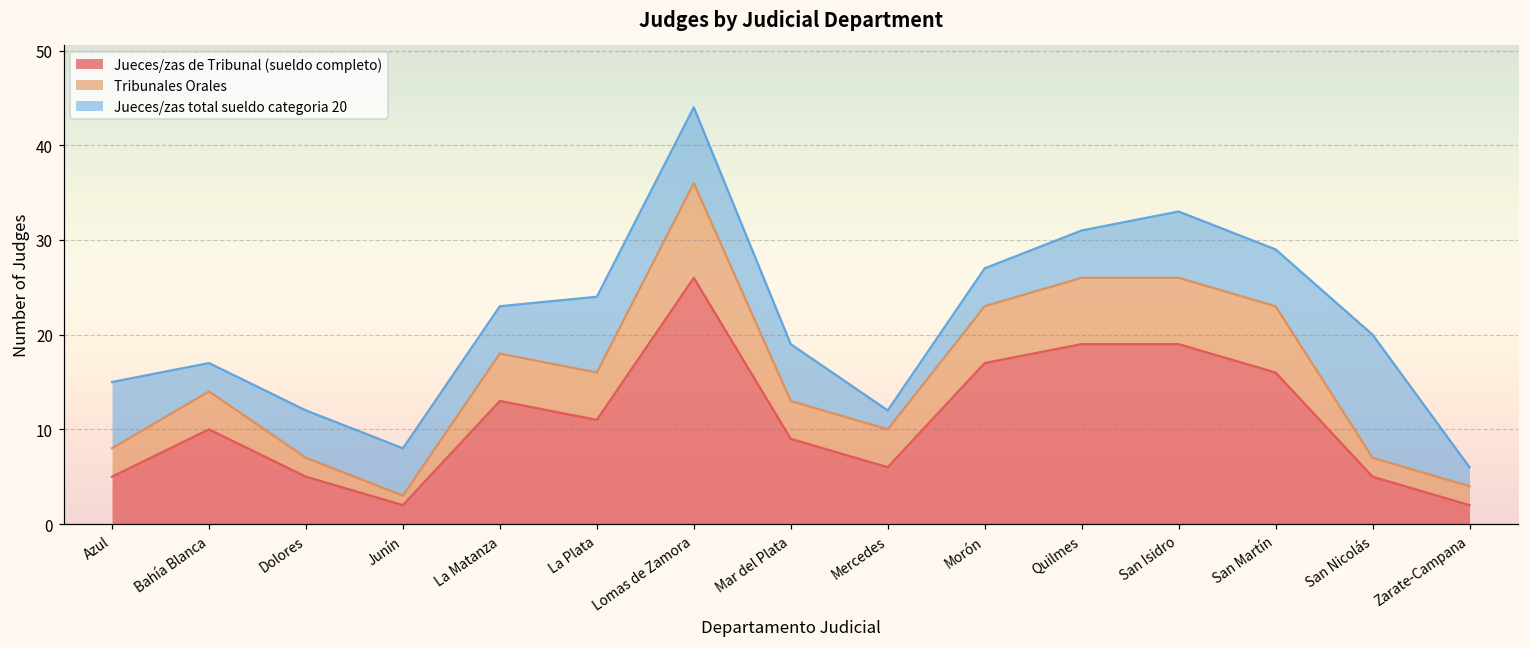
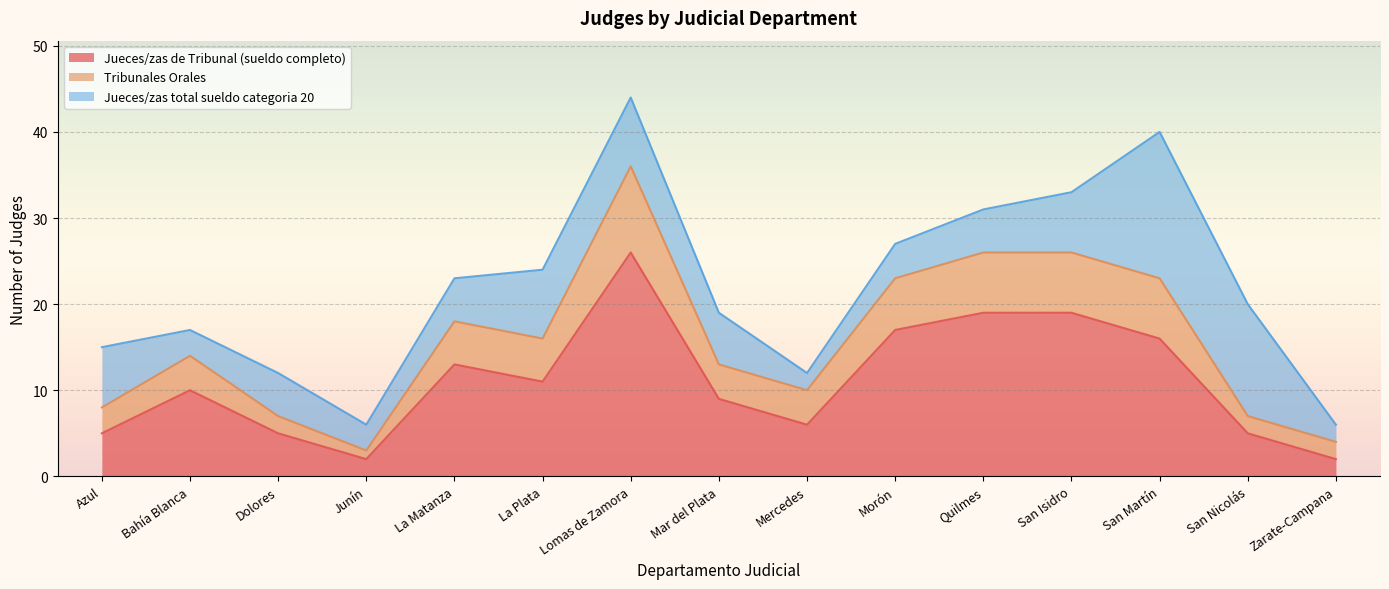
Jueces/zas total sueldo categoria 20, Junín: 5 -> 3
Jueces/zas total sueldo categoria 20, San Martín: 6 -> 17
